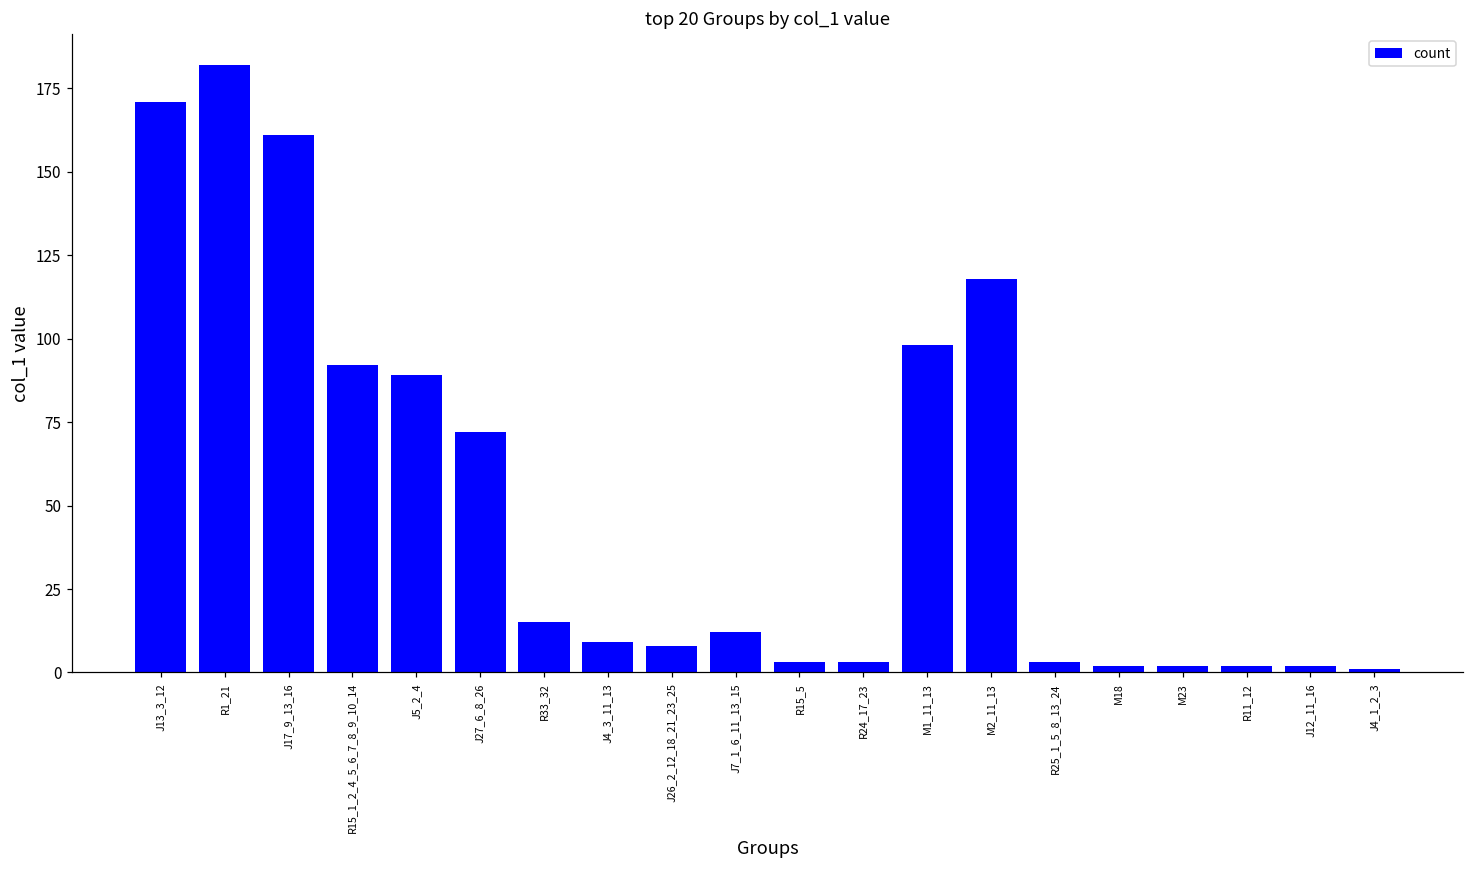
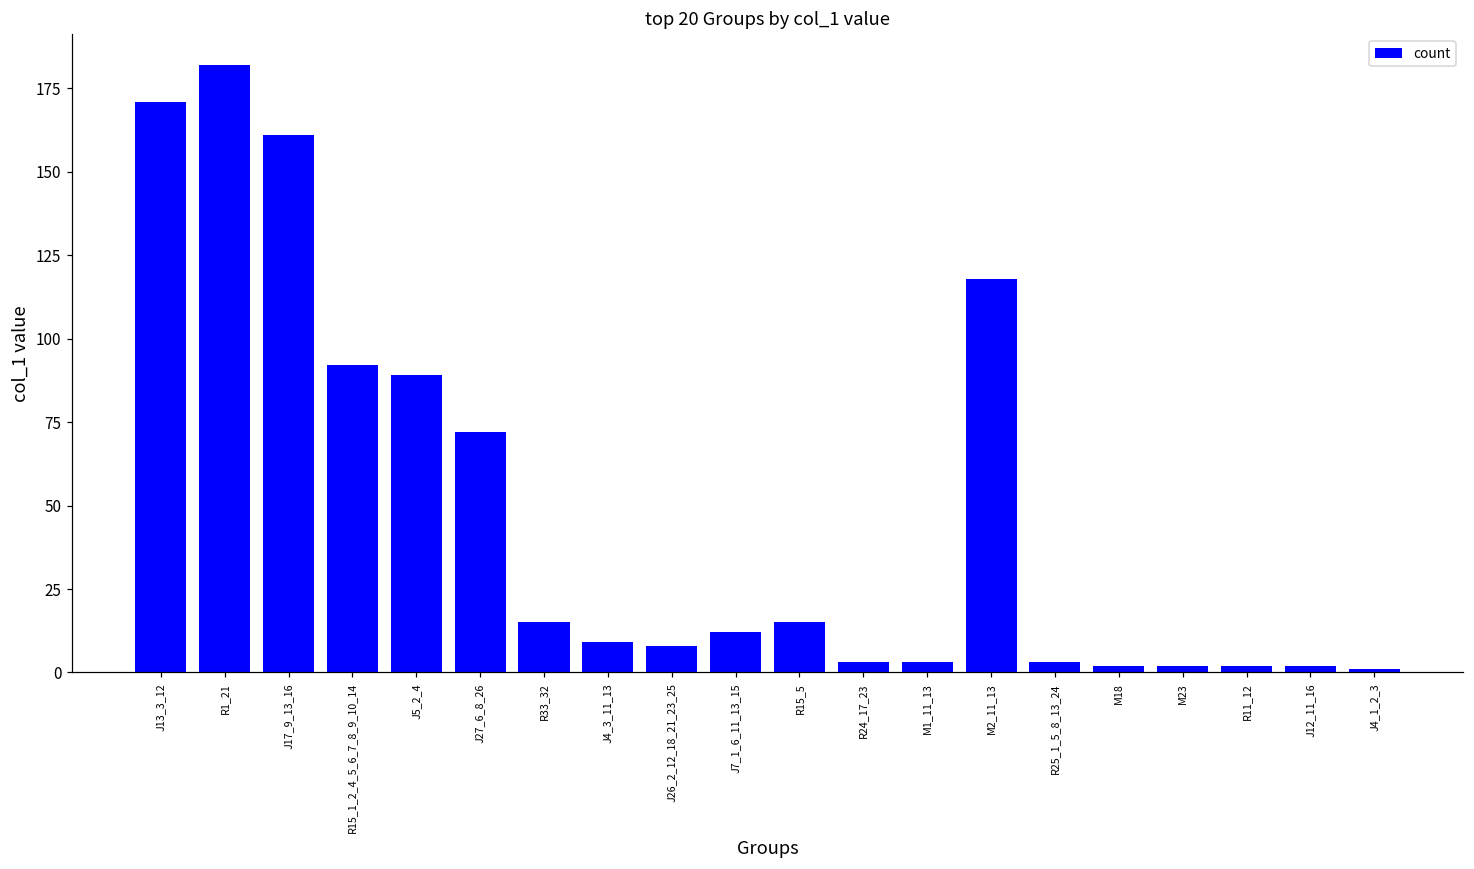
R15_5: 3 -> 15
M1_11_13: 98 -> 3
